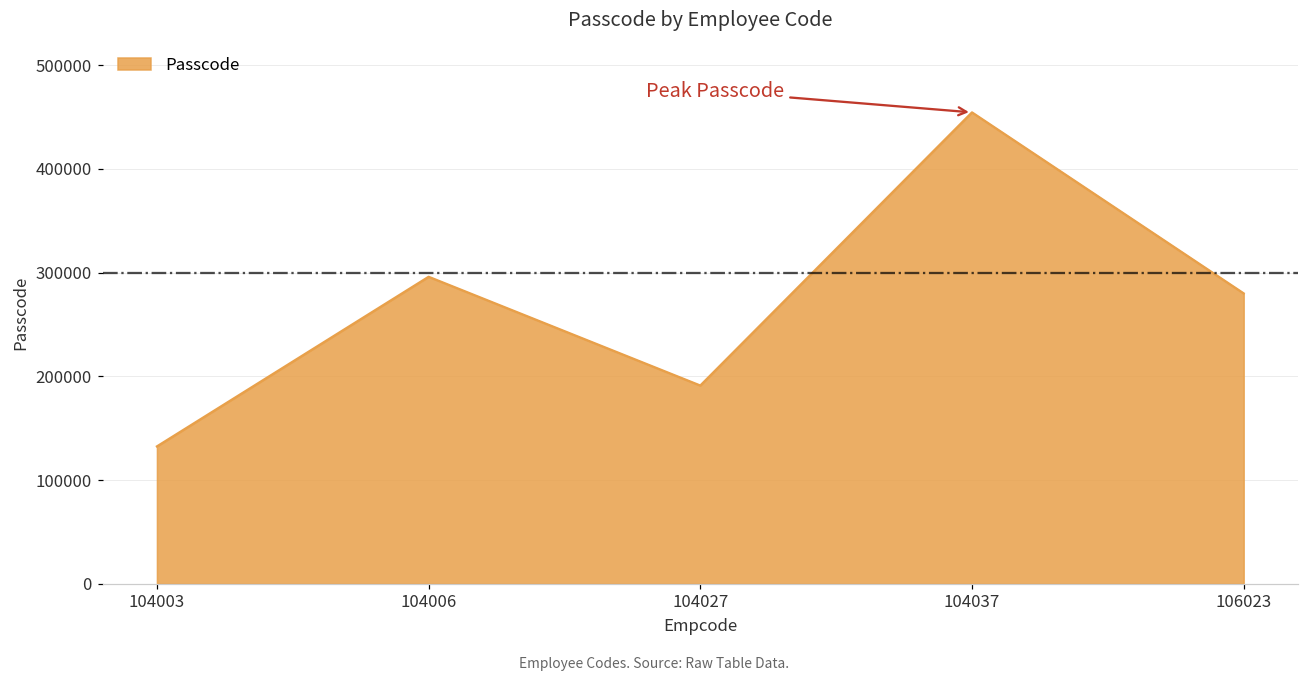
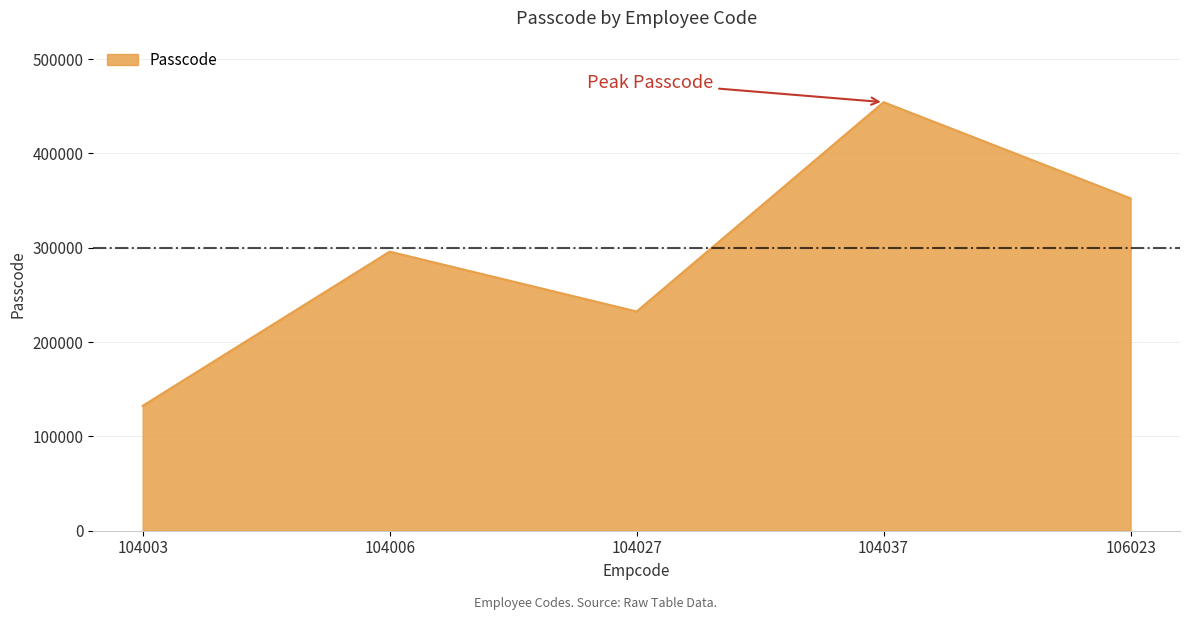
104027: 190000 -> 230000
106023: 280000 -> 350000
